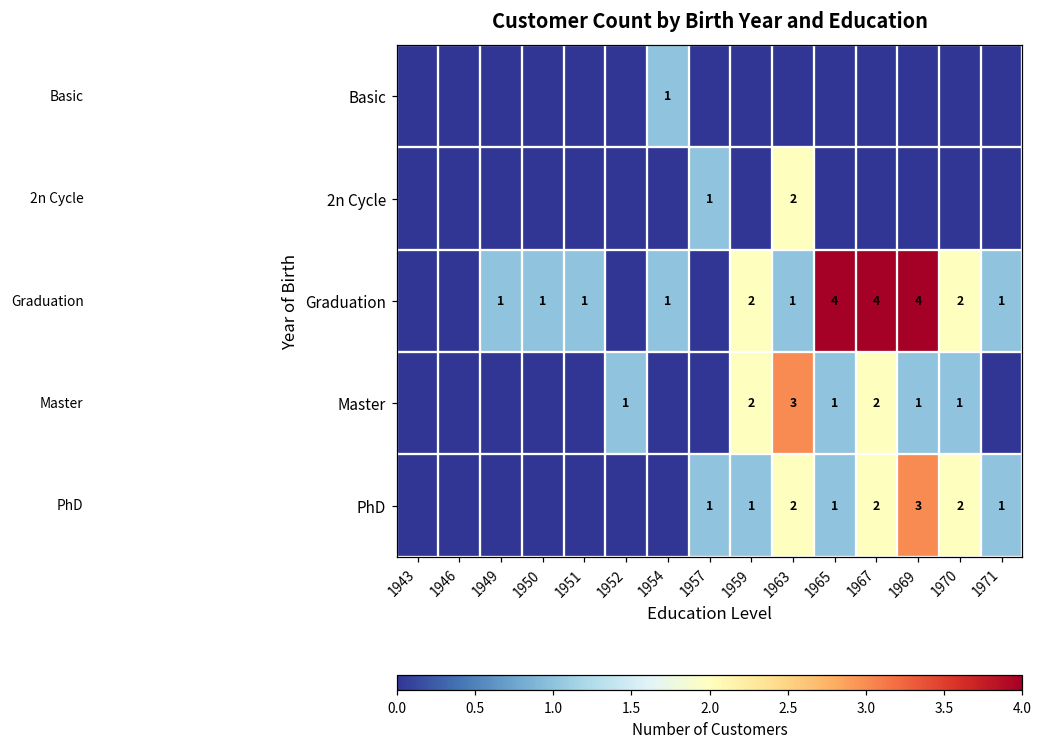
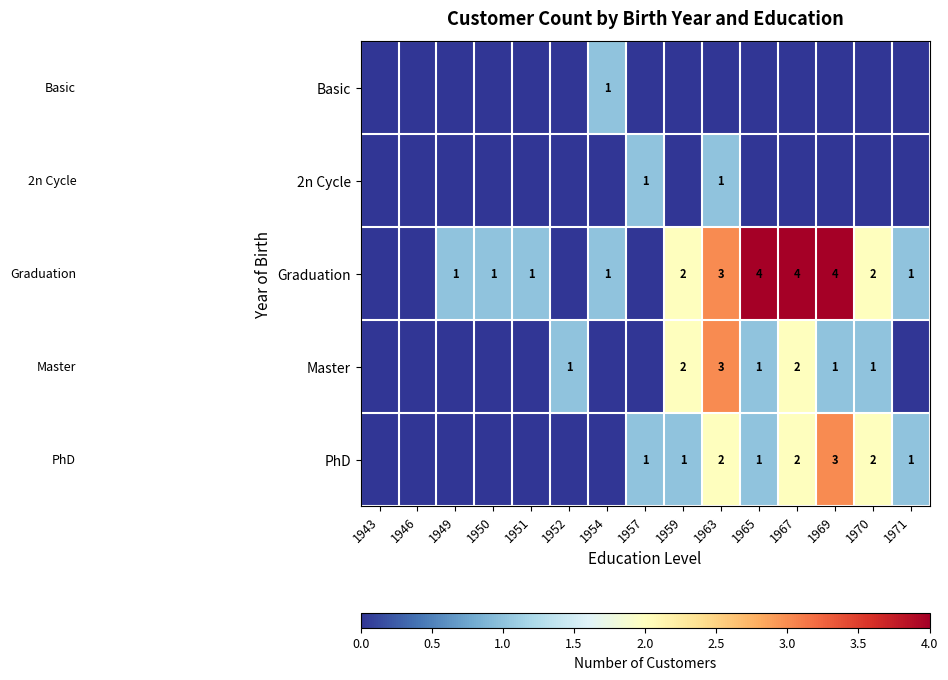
2n Cycle, 1963: 2 -> 1
Graduation, 1963: 1 -> 3
